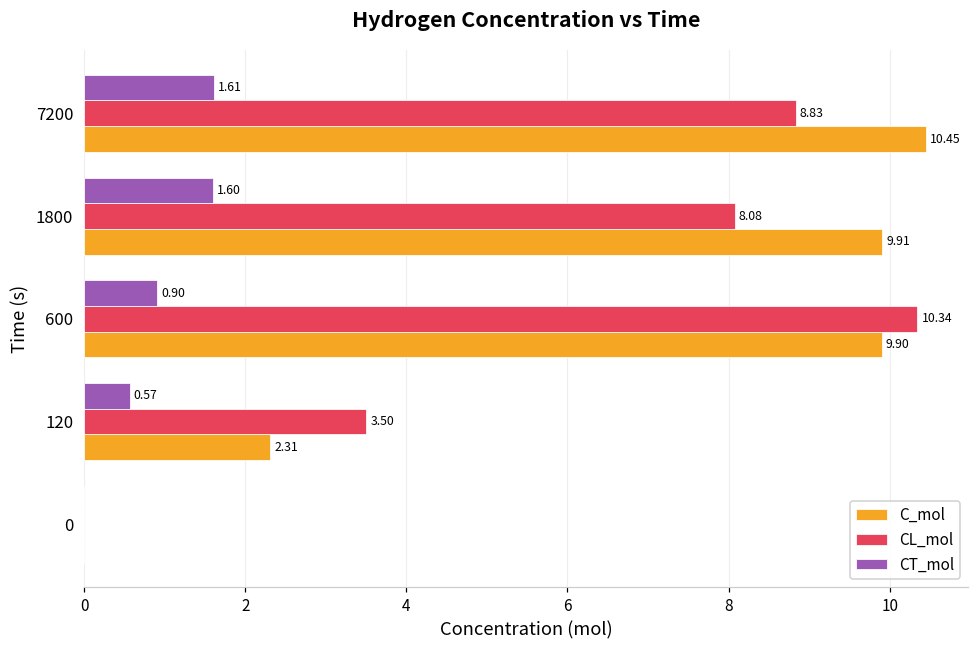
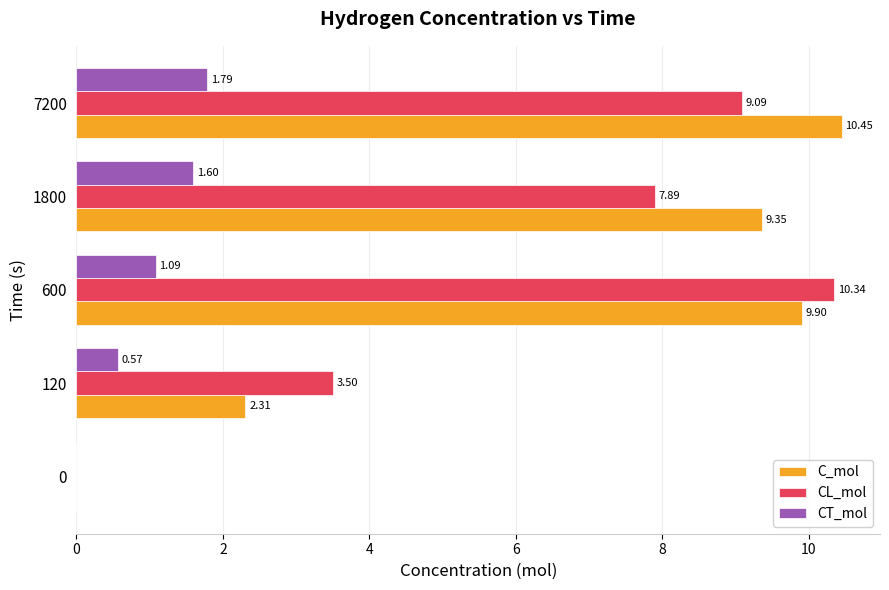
CT_mol, 7200: 1.61 -> 1.79
CL_mol, 7200: 8.83 -> 9.09
CL_mol, 1800: 8.08 -> 7.89
C_mol, 1800: 9.91 -> 9.35
CT_mol, 600: 0.90 -> 1.09
